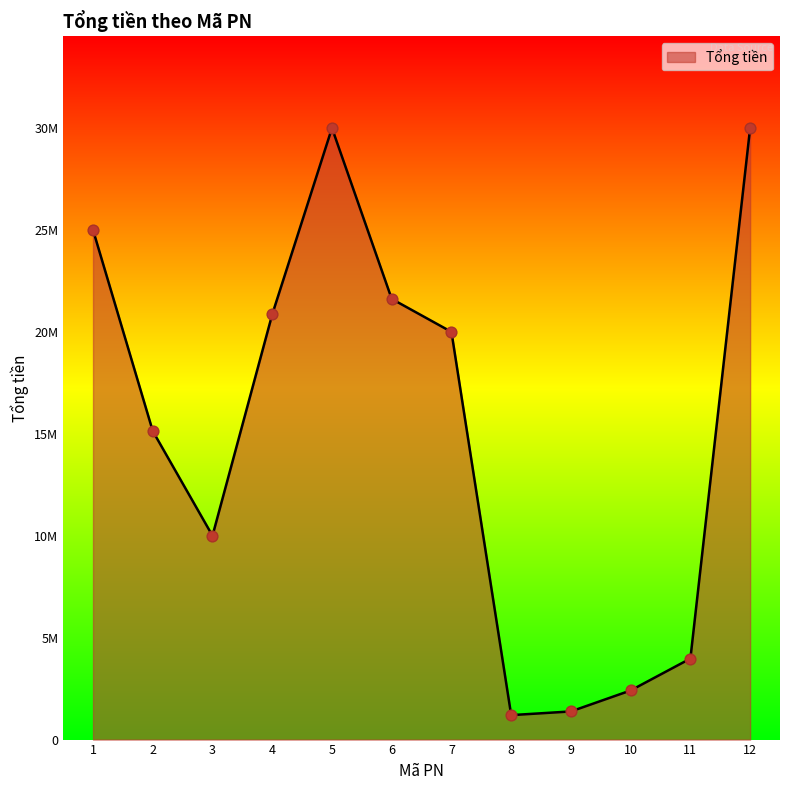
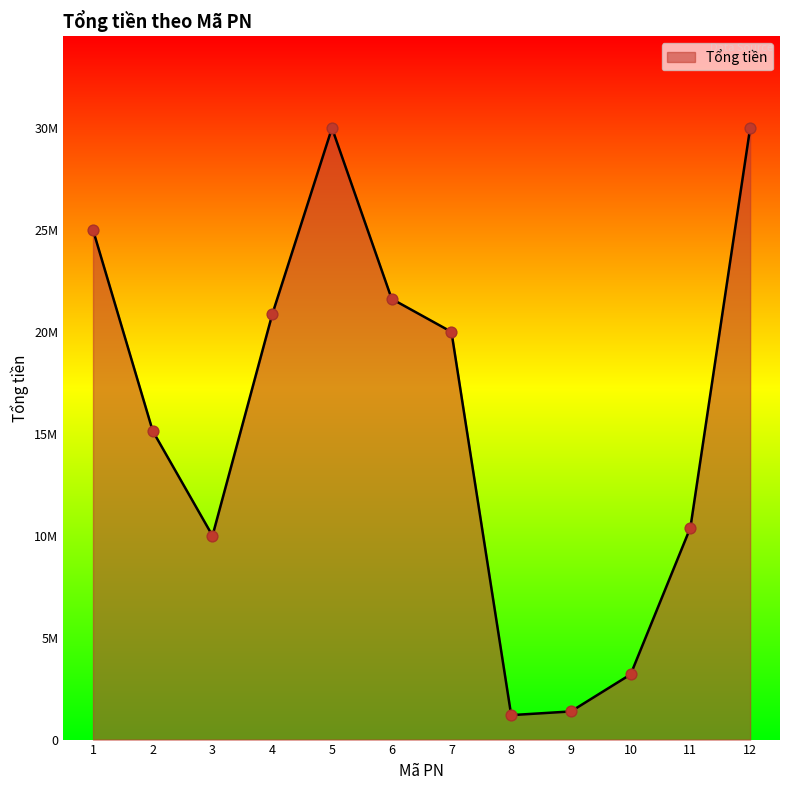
10: 2400000 -> 3200000
11: 4000000 -> 10400000
